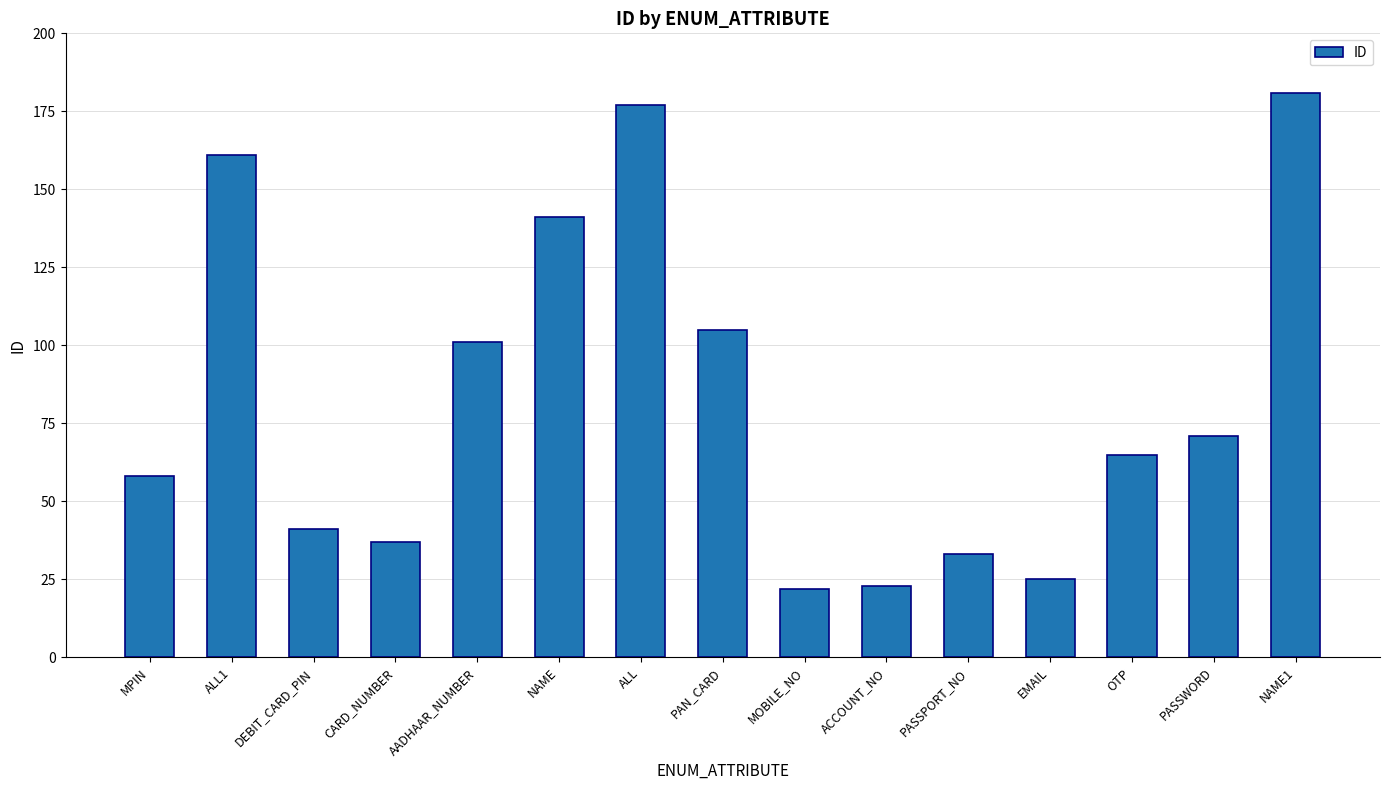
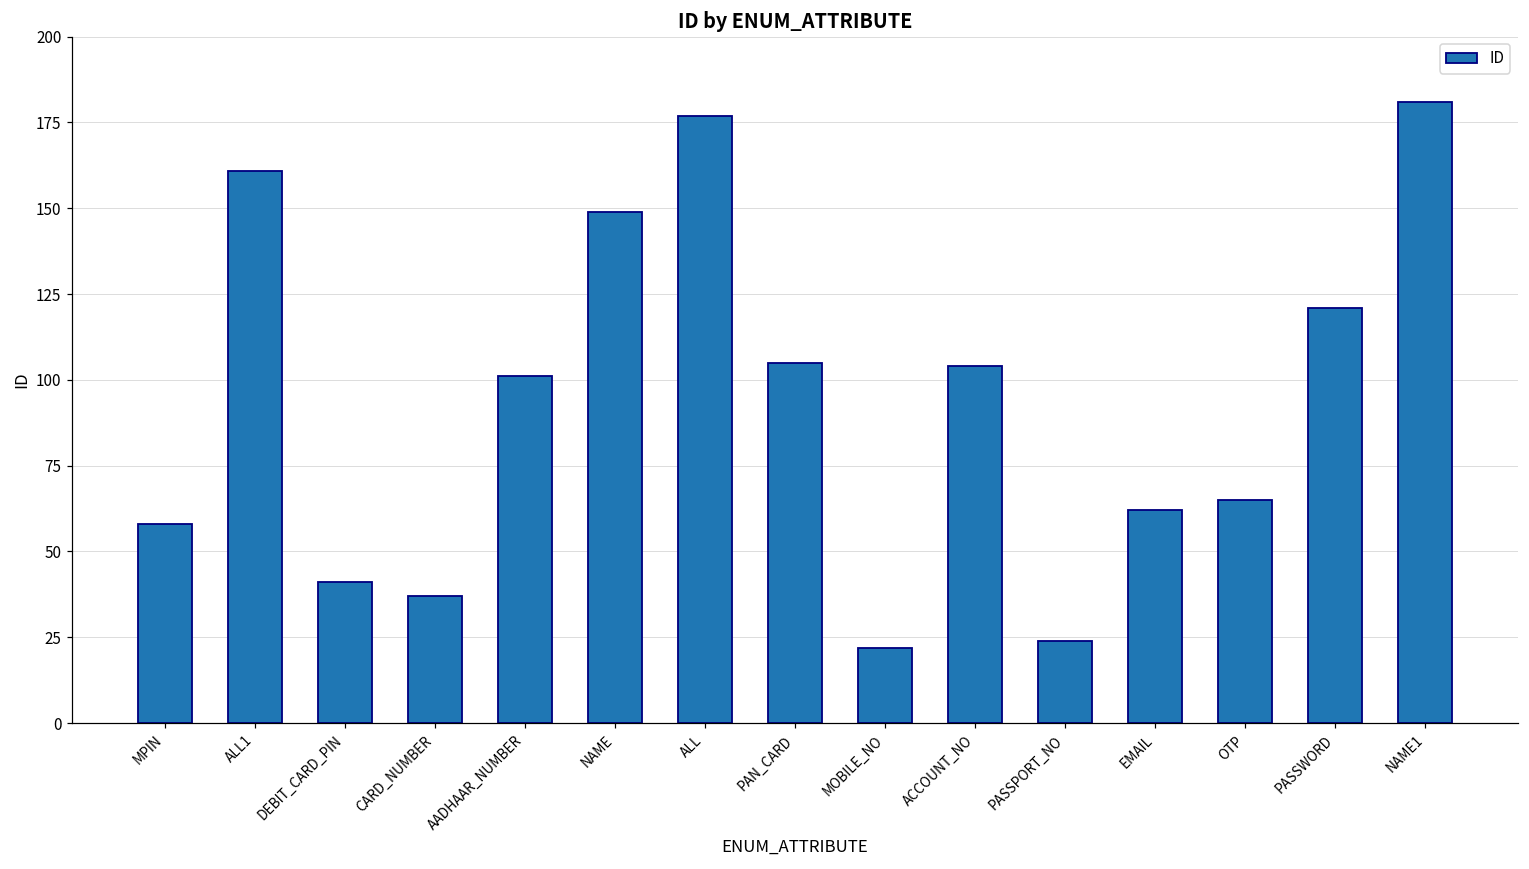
NAME: 141 -> 149
ACCOUNT_NO: 23 -> 104
PASSPORT_NO: 33 -> 24
EMAIL: 25 -> 62
PASSWORD: 71 -> 121
